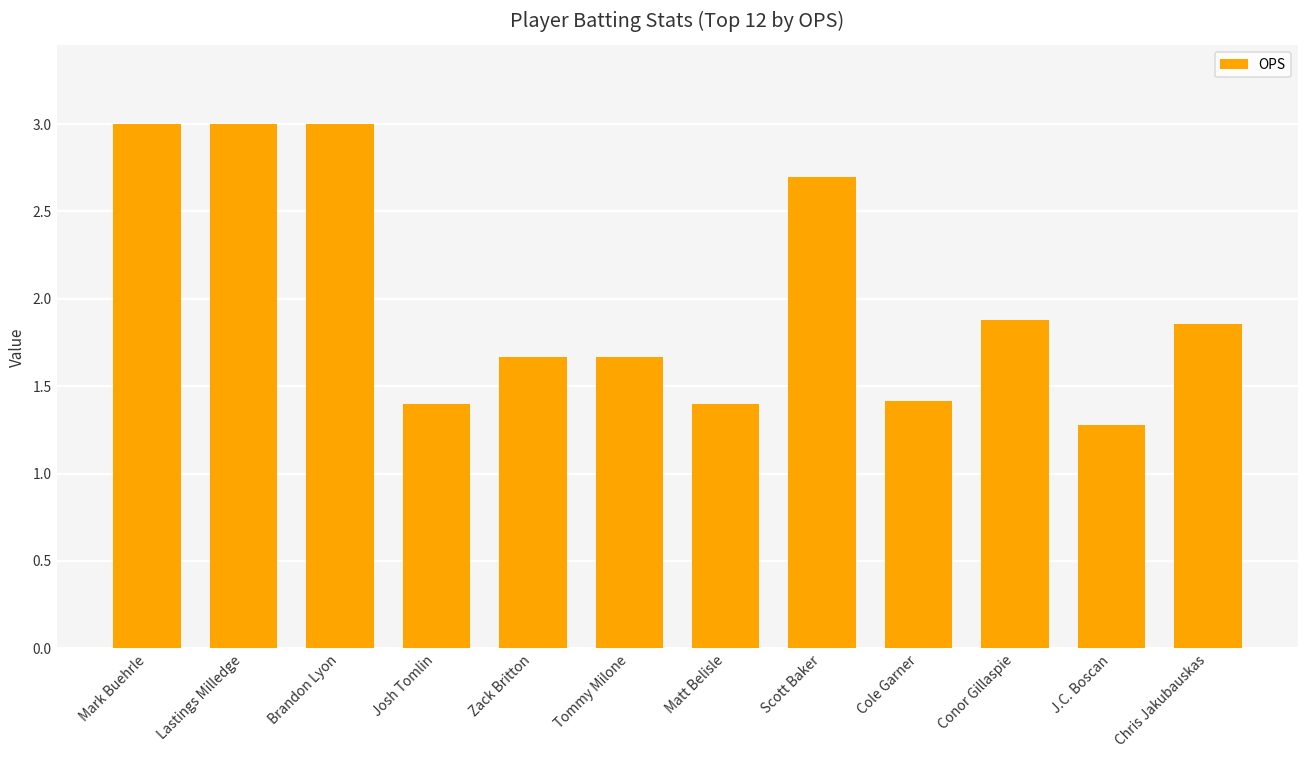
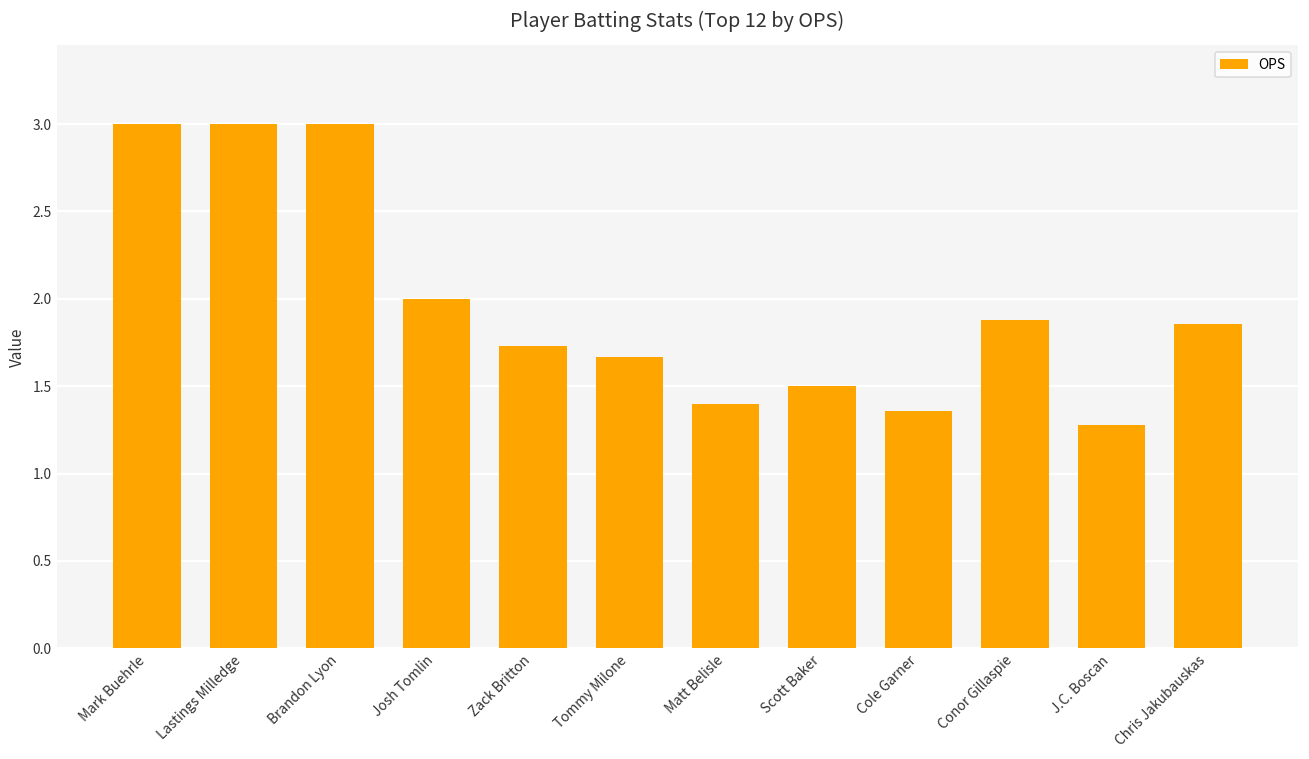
Josh Tomlin: 1.4 -> 2.0
Zack Britton: 1.67 -> 1.73
Scott Baker: 2.7 -> 1.5
Cole Garner: 1.42 -> 1.36
